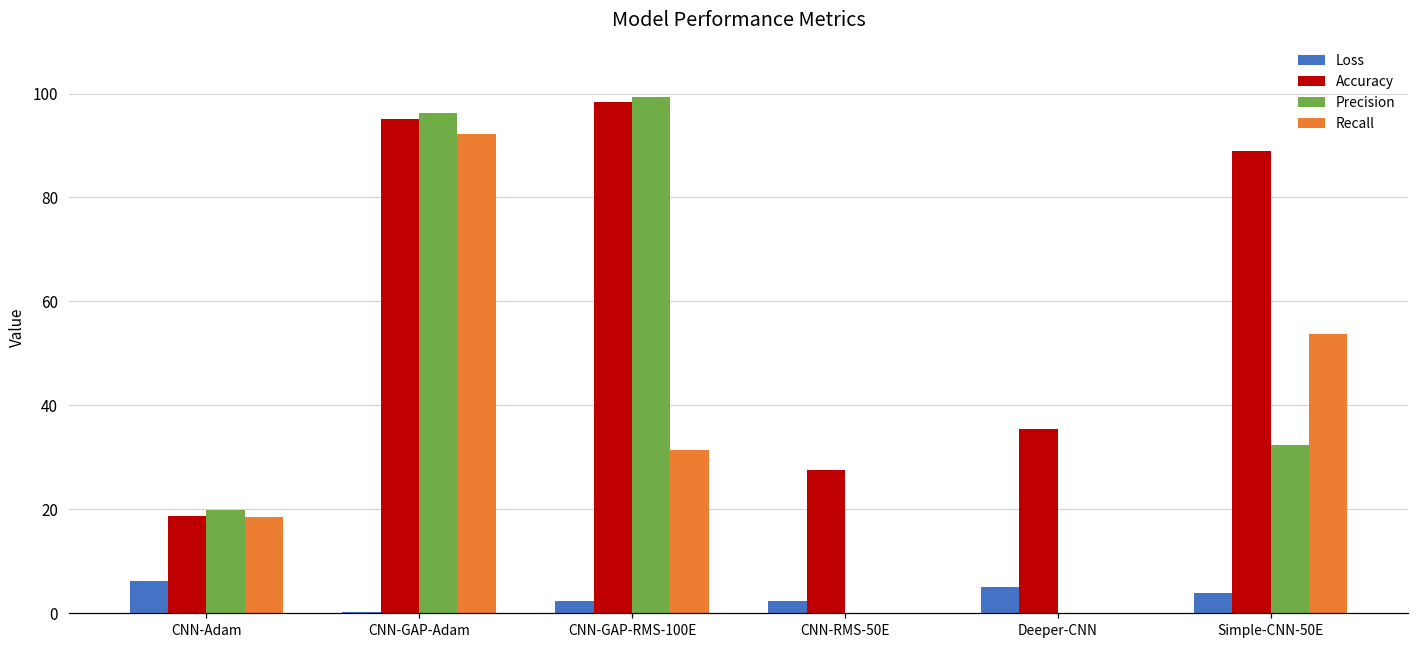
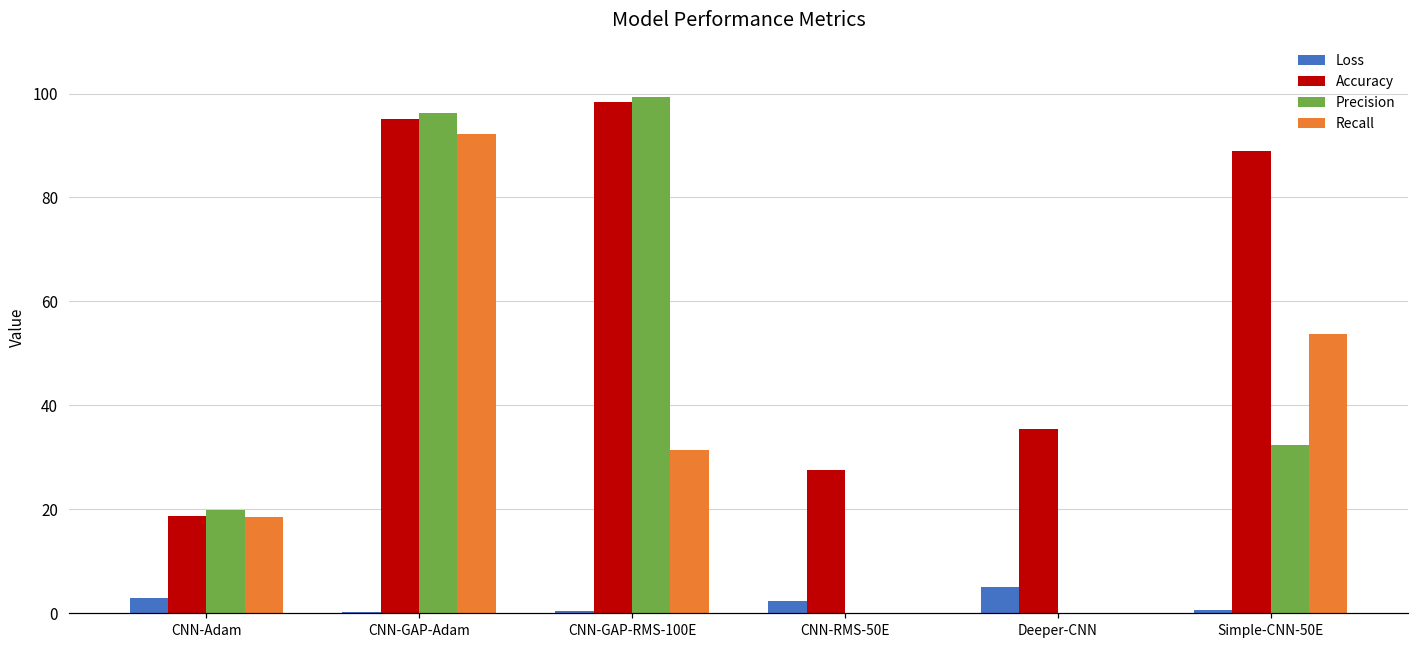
Loss, CNN-Adam: 6 -> 3
Loss, CNN-GAP-RMS-100E: 2 -> 0
Loss, Simple-CNN-50E: 4 -> 1
